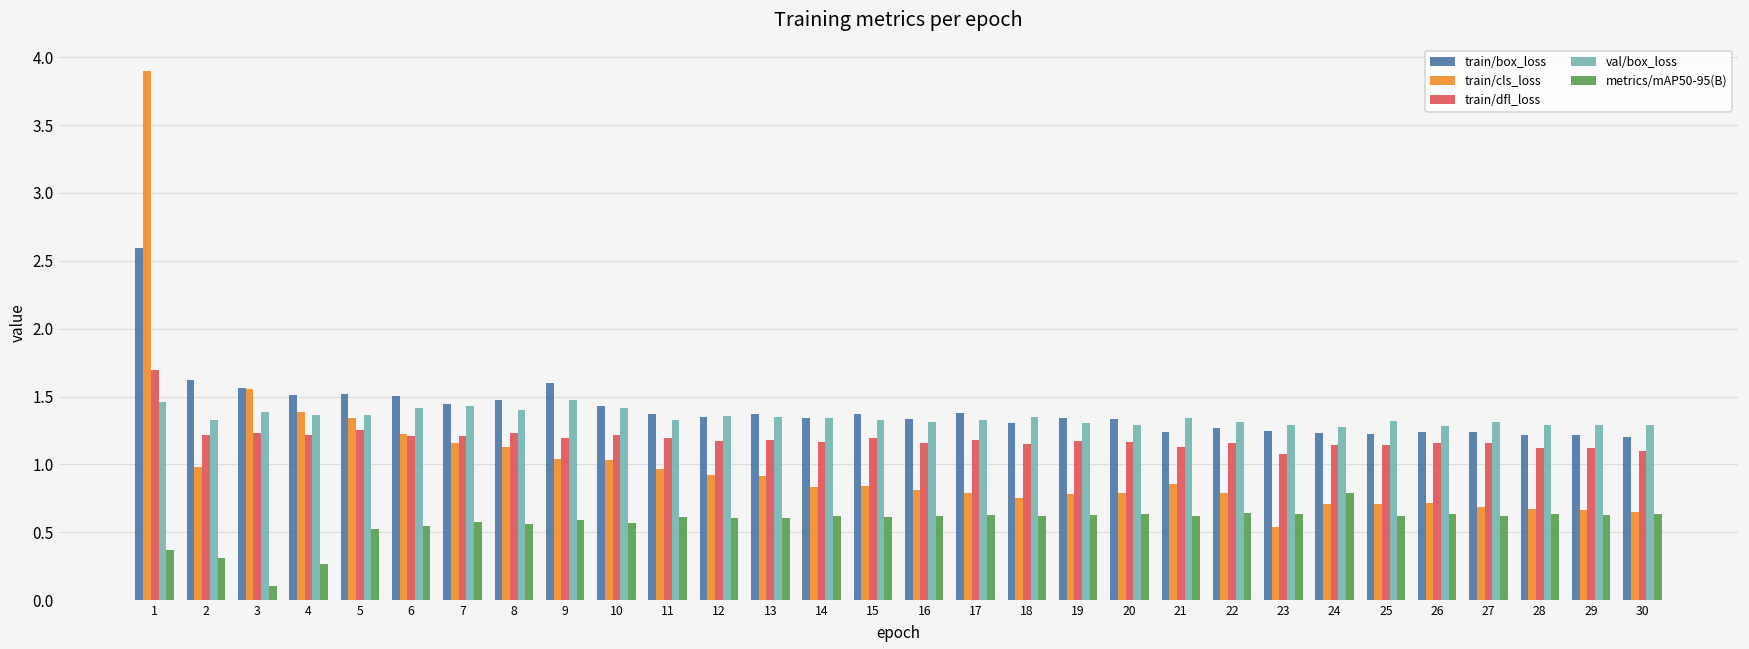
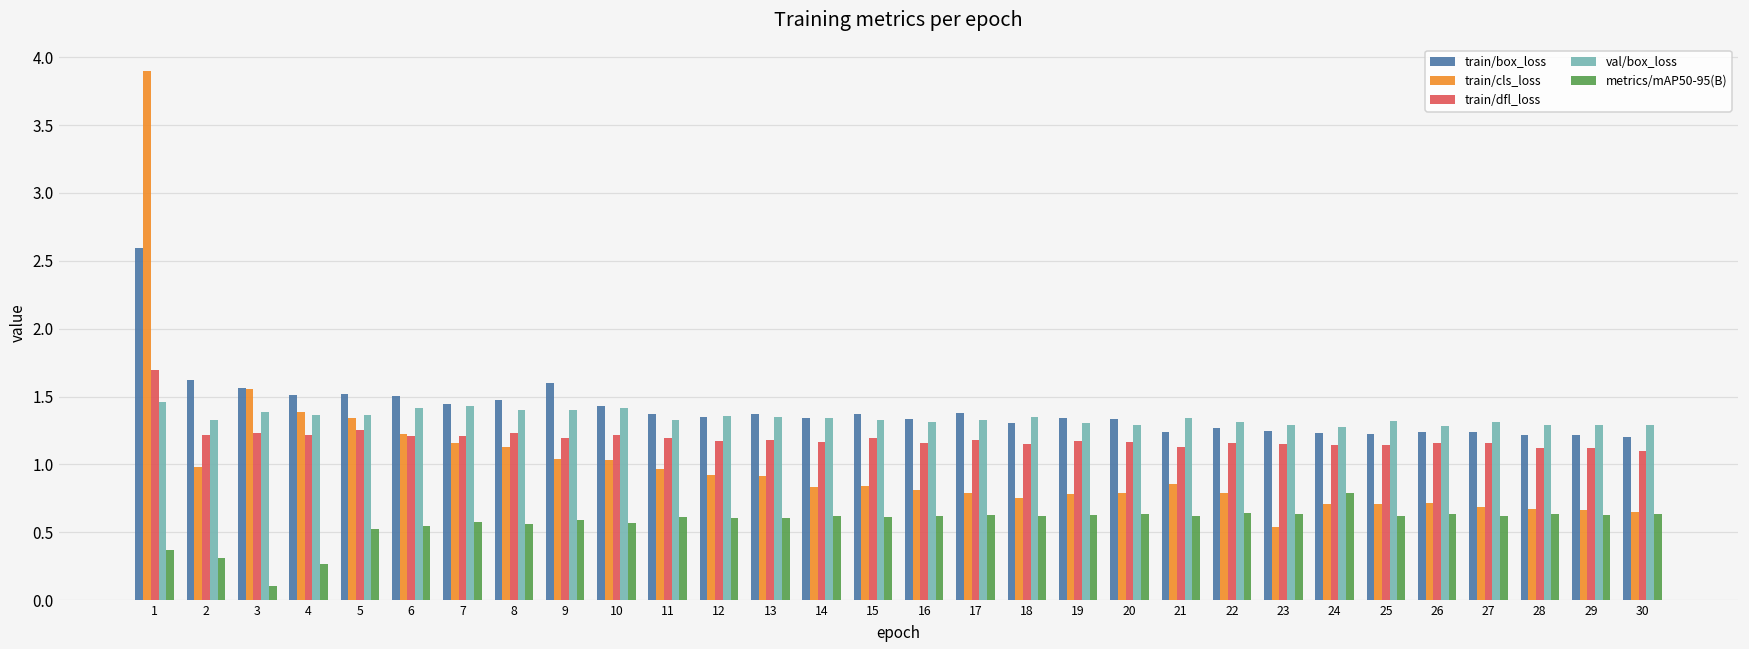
val/box_loss, 9: 1.47 -> 1.40
train/dfl_loss, 23: 1.07 -> 1.15
